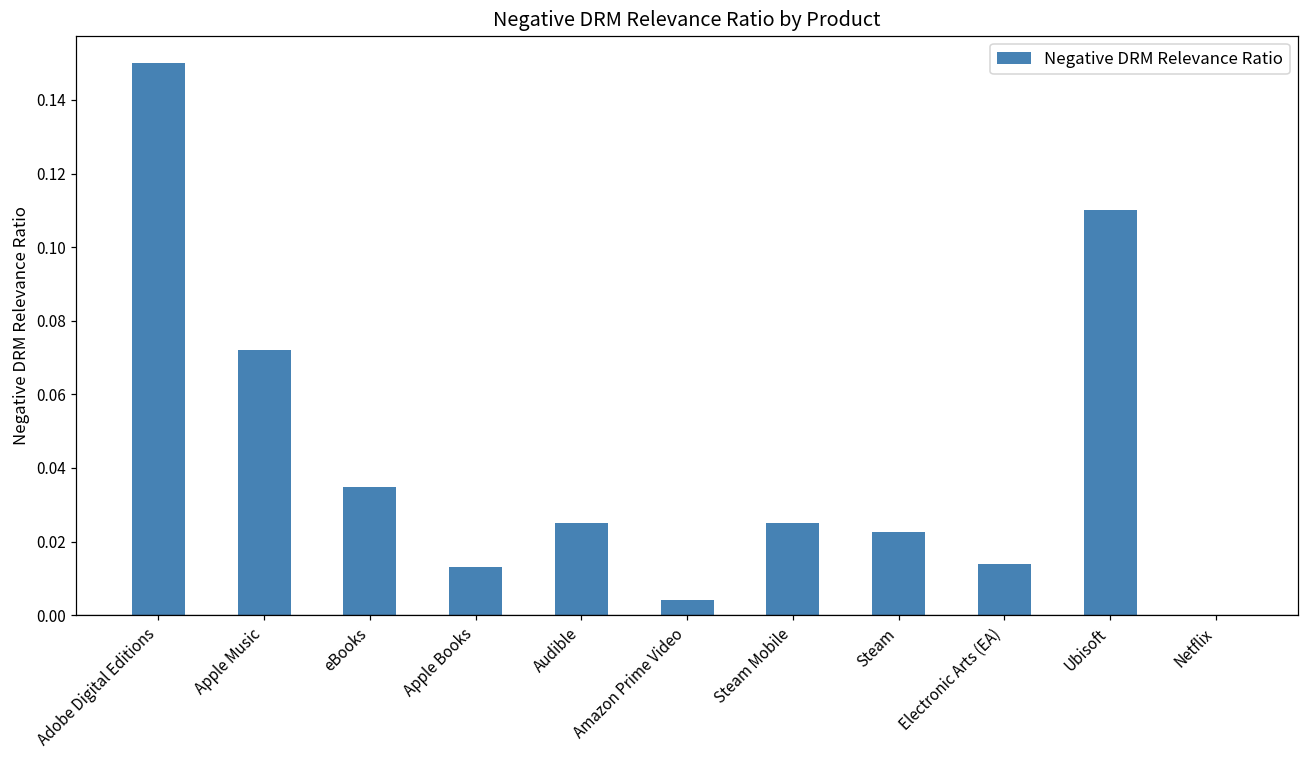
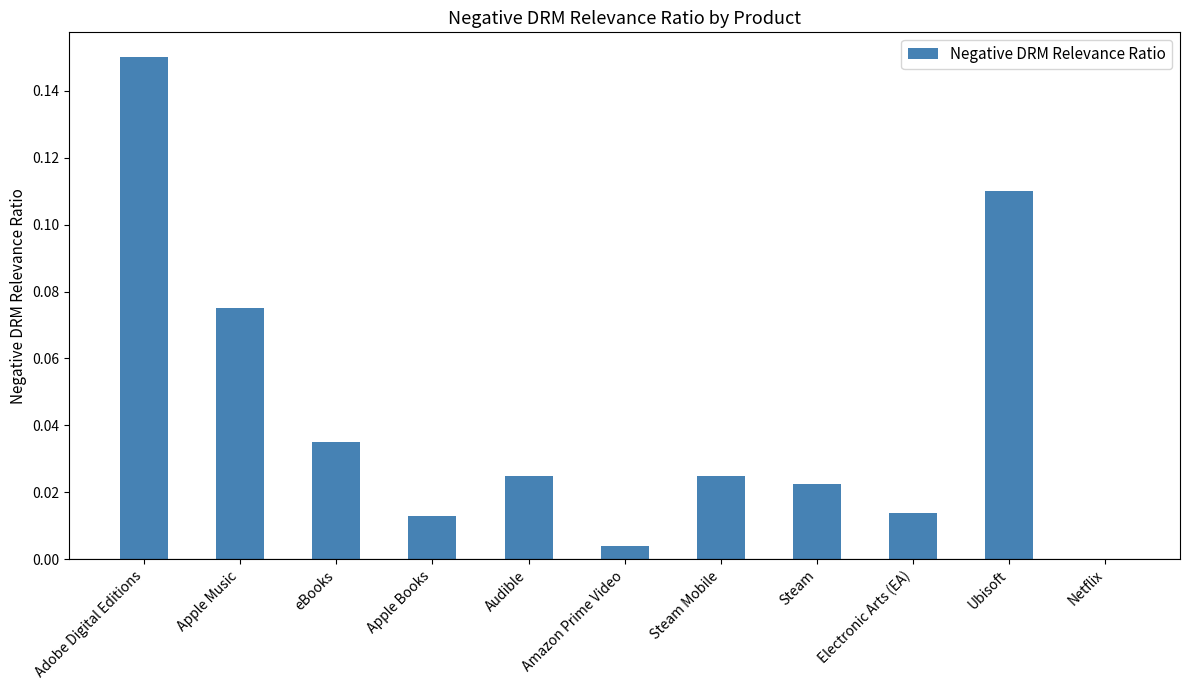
Apple Music: 0.072 -> 0.075
